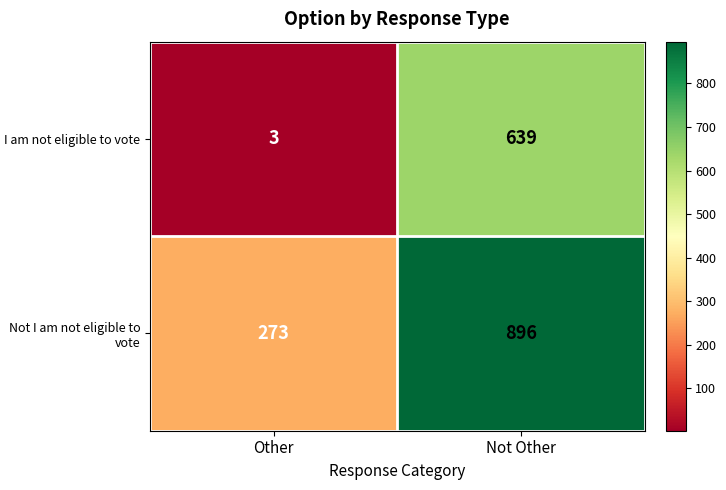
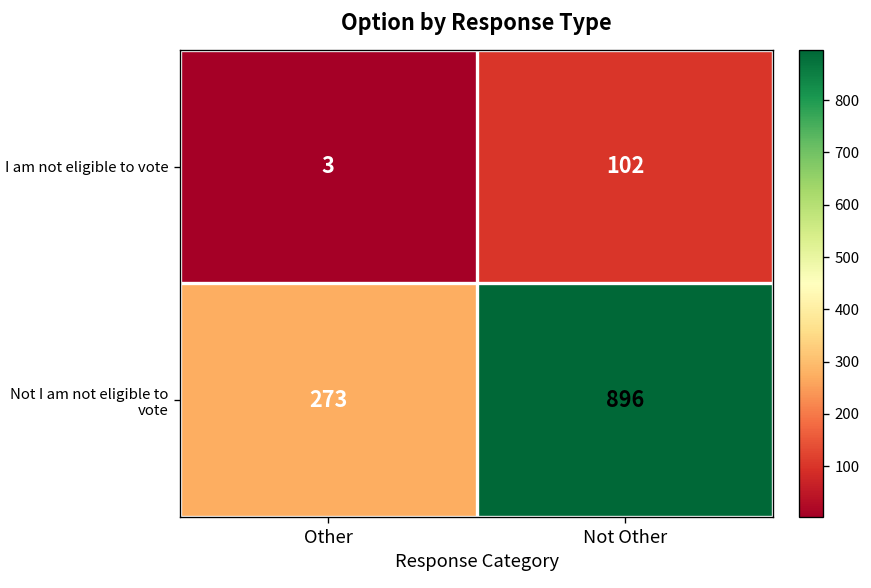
I am not eligible to vote, Not Other: 639 -> 102
